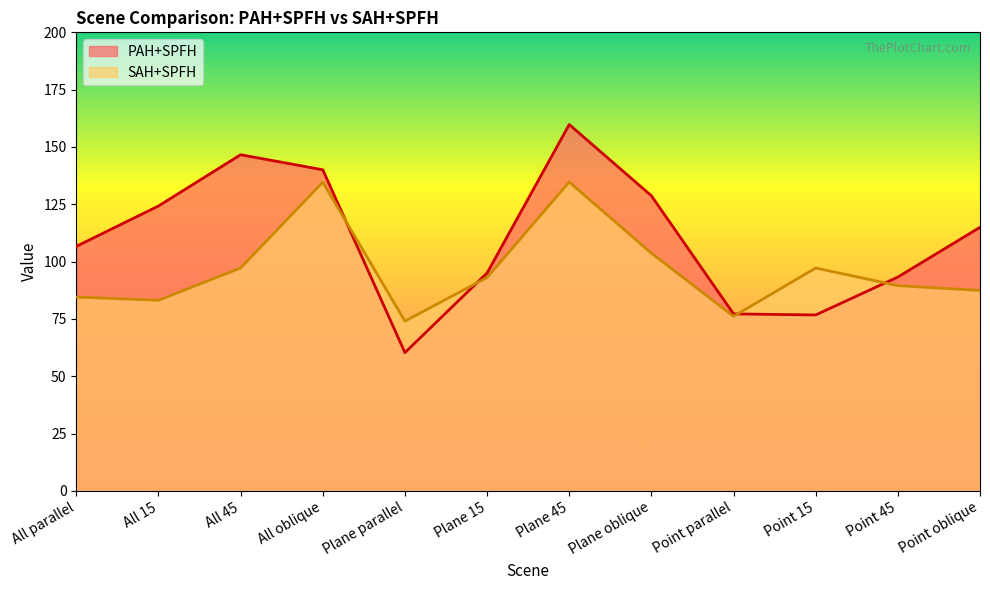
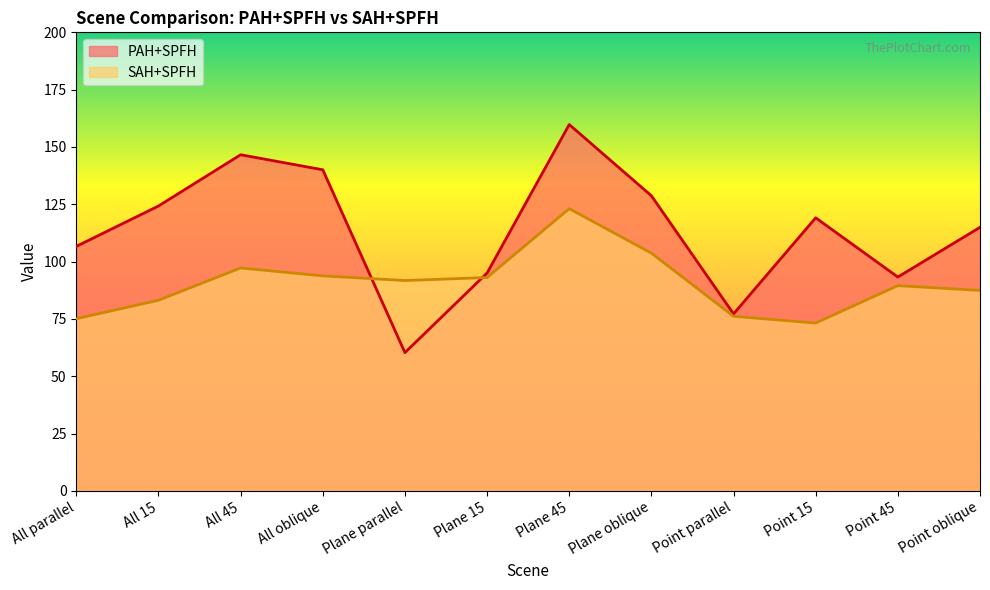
SAH+SPFH, All parallel: 85 -> 75
SAH+SPFH, All oblique: 135 -> 94
SAH+SPFH, Plane parallel: 74 -> 92
SAH+SPFH, Plane 45: 135 -> 123
PAH+SPFH, Point 15: 77 -> 119
SAH+SPFH, Point 15: 97 -> 73
